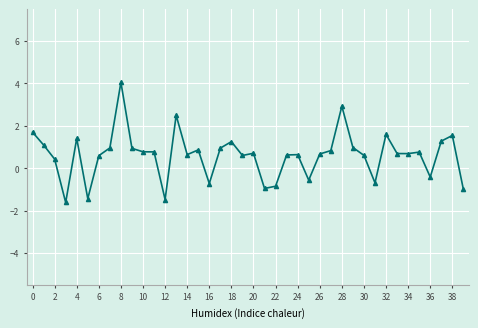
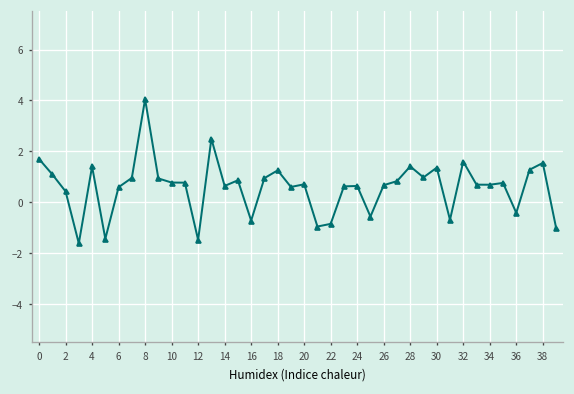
28: 2.9 -> 1.4
30: 0.6 -> 1.4
